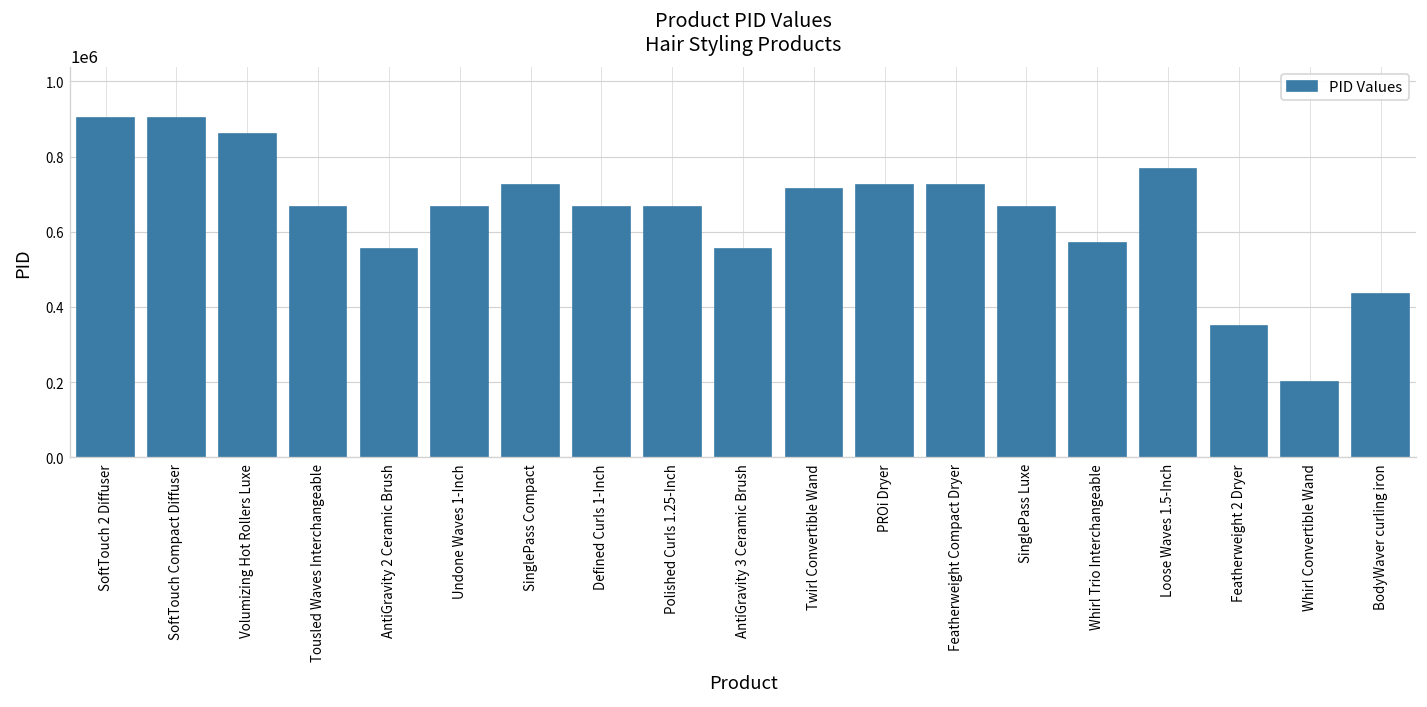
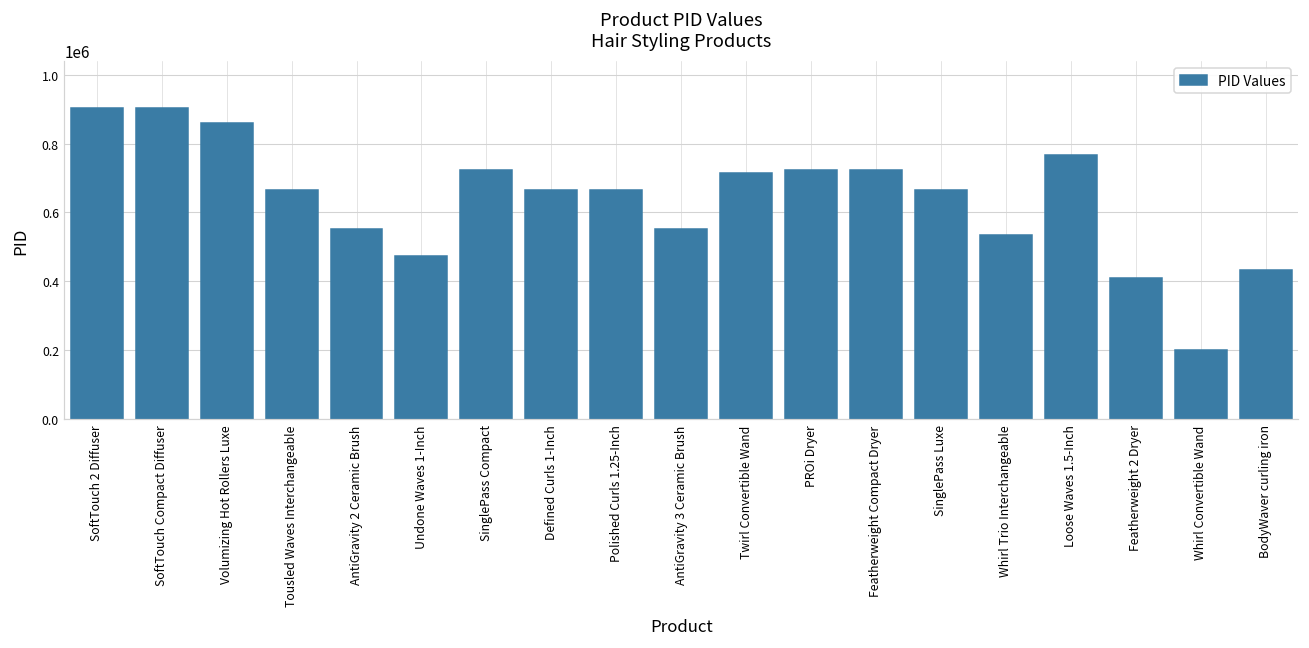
Undone Waves 1-Inch: 670000 -> 470000
Whirl Trio Interchangeable: 570000 -> 530000
Featherweight 2 Dryer: 350000 -> 410000
